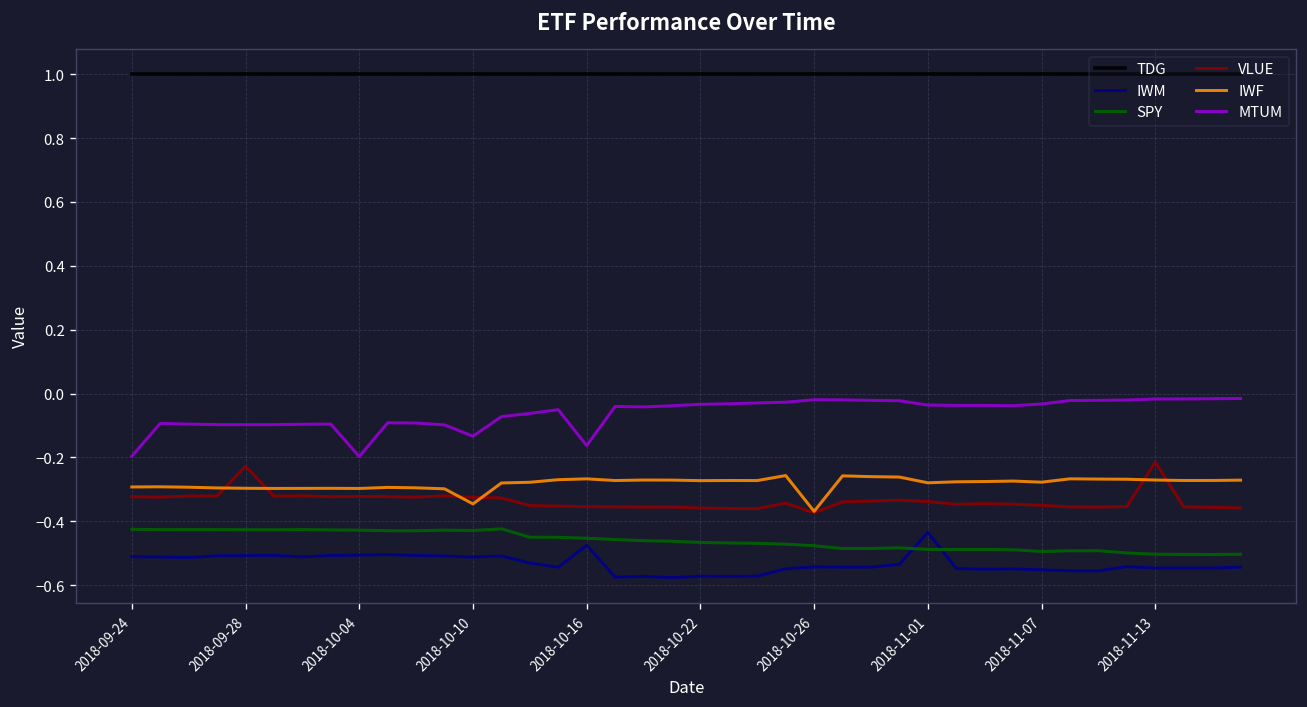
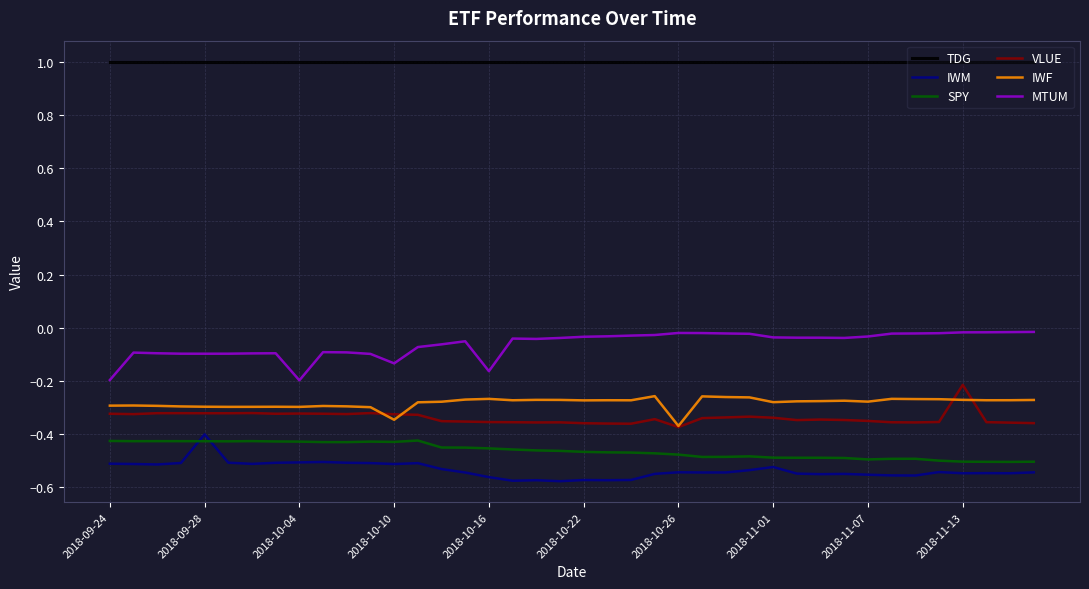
IWM, 2018-09-28: -0.51 -> -0.40
VLUE, 2018-09-28: -0.23 -> -0.32
IWM, 2018-10-16: -0.48 -> -0.56
IWM, 2018-11-01: -0.43 -> -0.52
